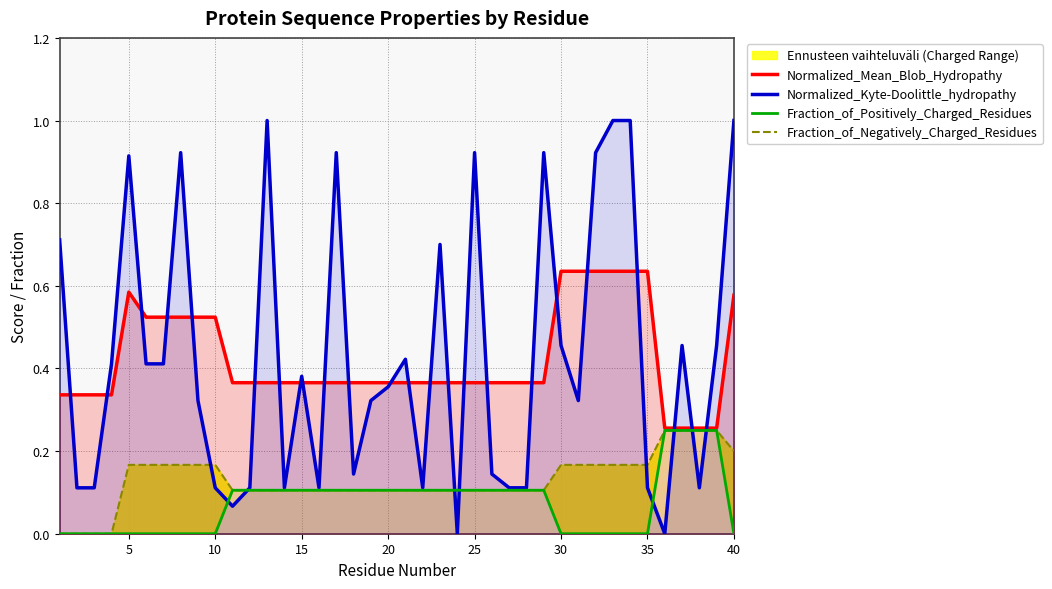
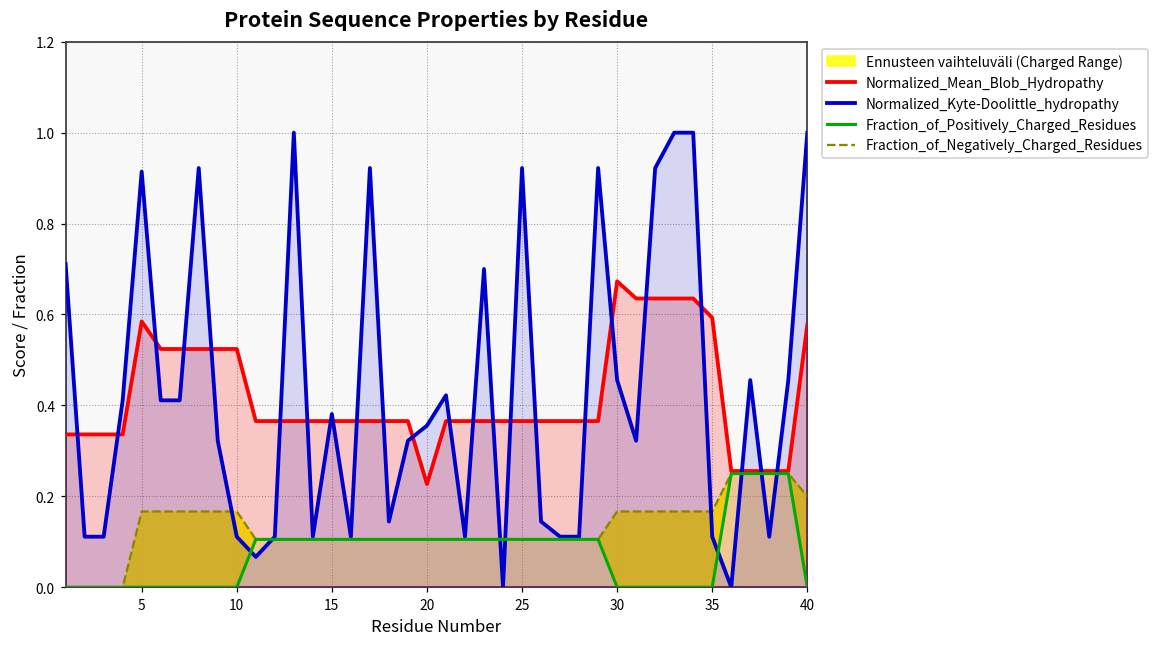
Normalized_Mean_Blob_Hydropathy, 20: 0.37 -> 0.23
Normalized_Mean_Blob_Hydropathy, 30: 0.64 -> 0.67
Normalized_Mean_Blob_Hydropathy, 35: 0.64 -> 0.59
